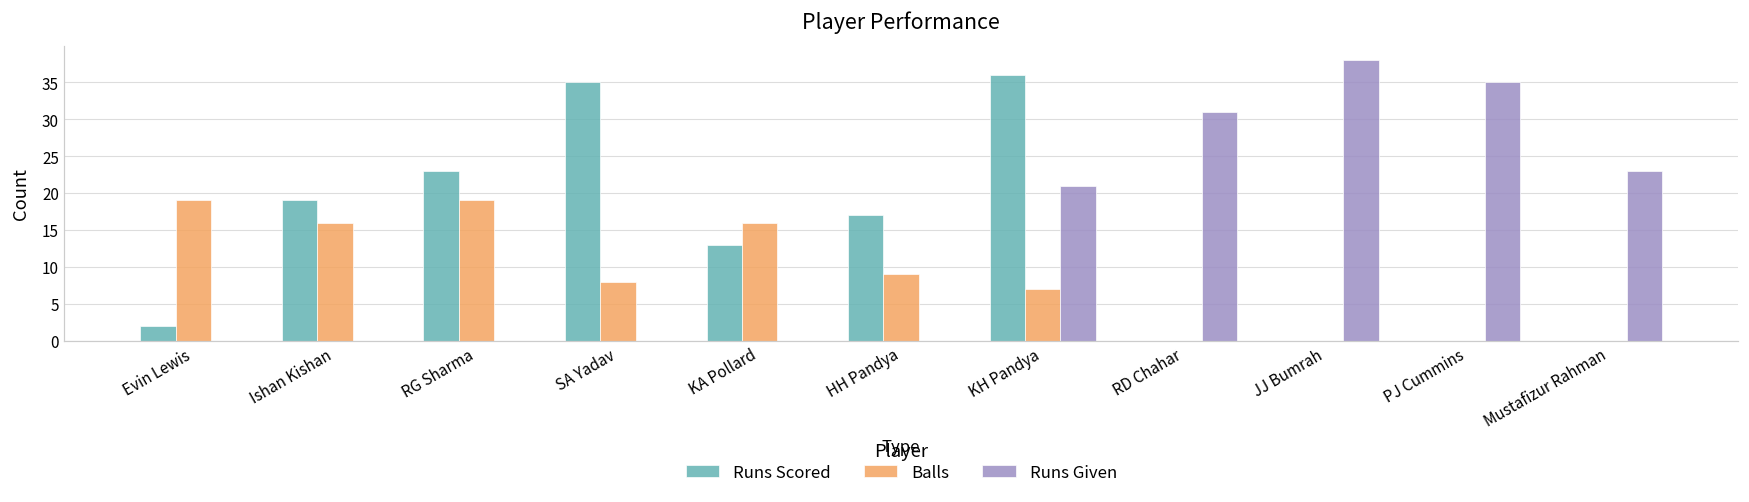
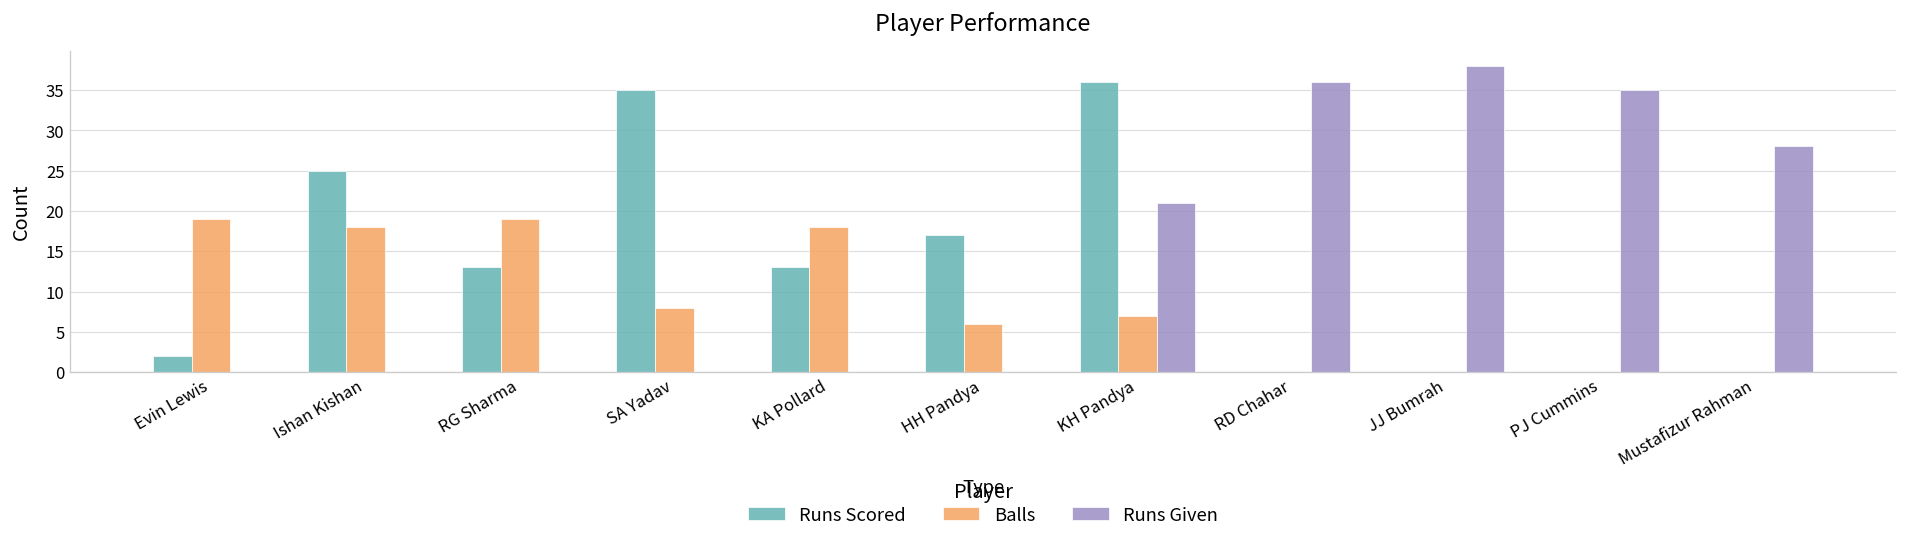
Runs Scored, Ishan Kishan: 19 -> 25
Balls, Ishan Kishan: 16 -> 18
Runs Scored, RG Sharma: 23 -> 13
Balls, KA Pollard: 16 -> 18
Balls, HH Pandya: 9 -> 6
Runs Given, RD Chahar: 31 -> 36
Runs Given, Mustafizur Rahman: 23 -> 28
